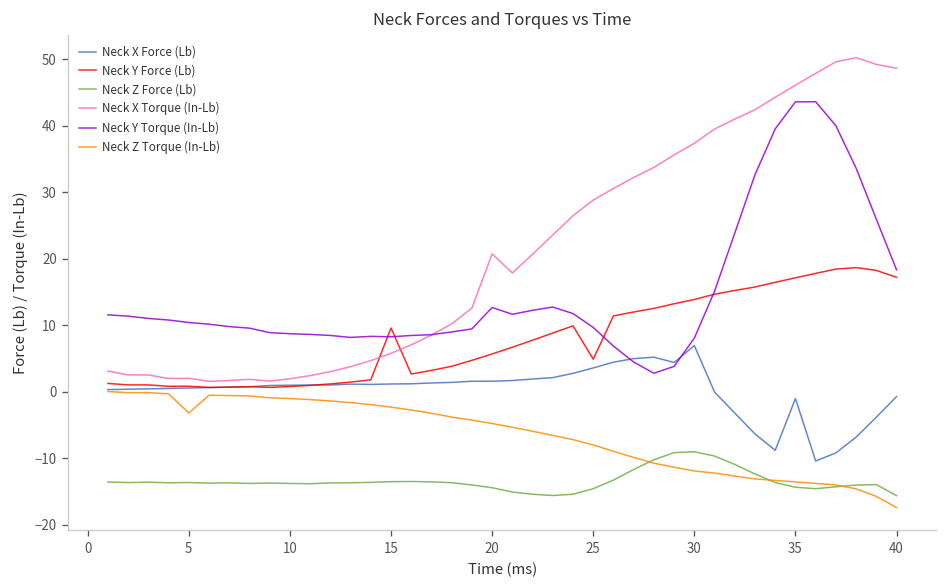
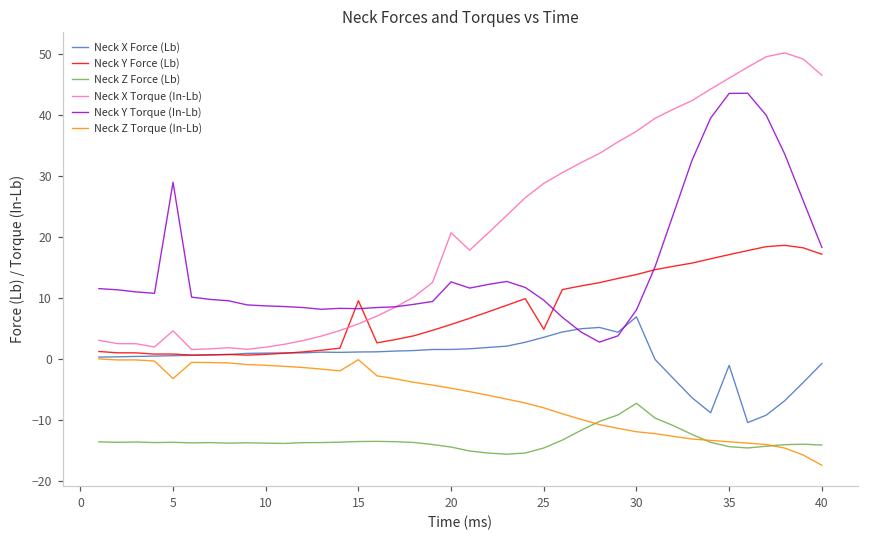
Neck X Torque (In-Lb), 5: 2 -> 5
Neck Y Torque (In-Lb), 5: 10 -> 29
Neck Z Torque (In-Lb), 15: -2 -> 0
Neck Z Force (Lb), 30: -9 -> -7
Neck Z Force (Lb), 40: -16 -> -14
Neck X Torque (In-Lb), 40: 49 -> 47
